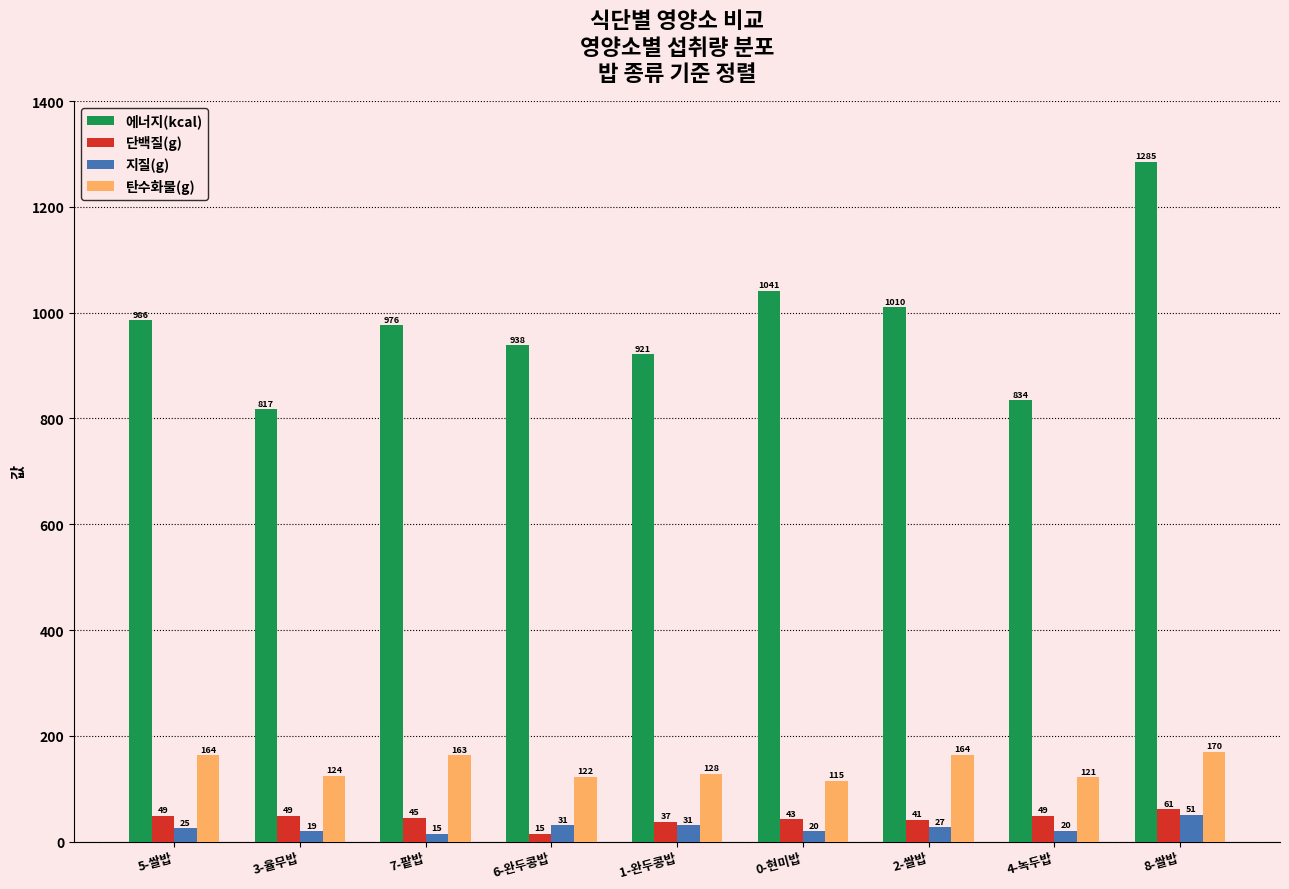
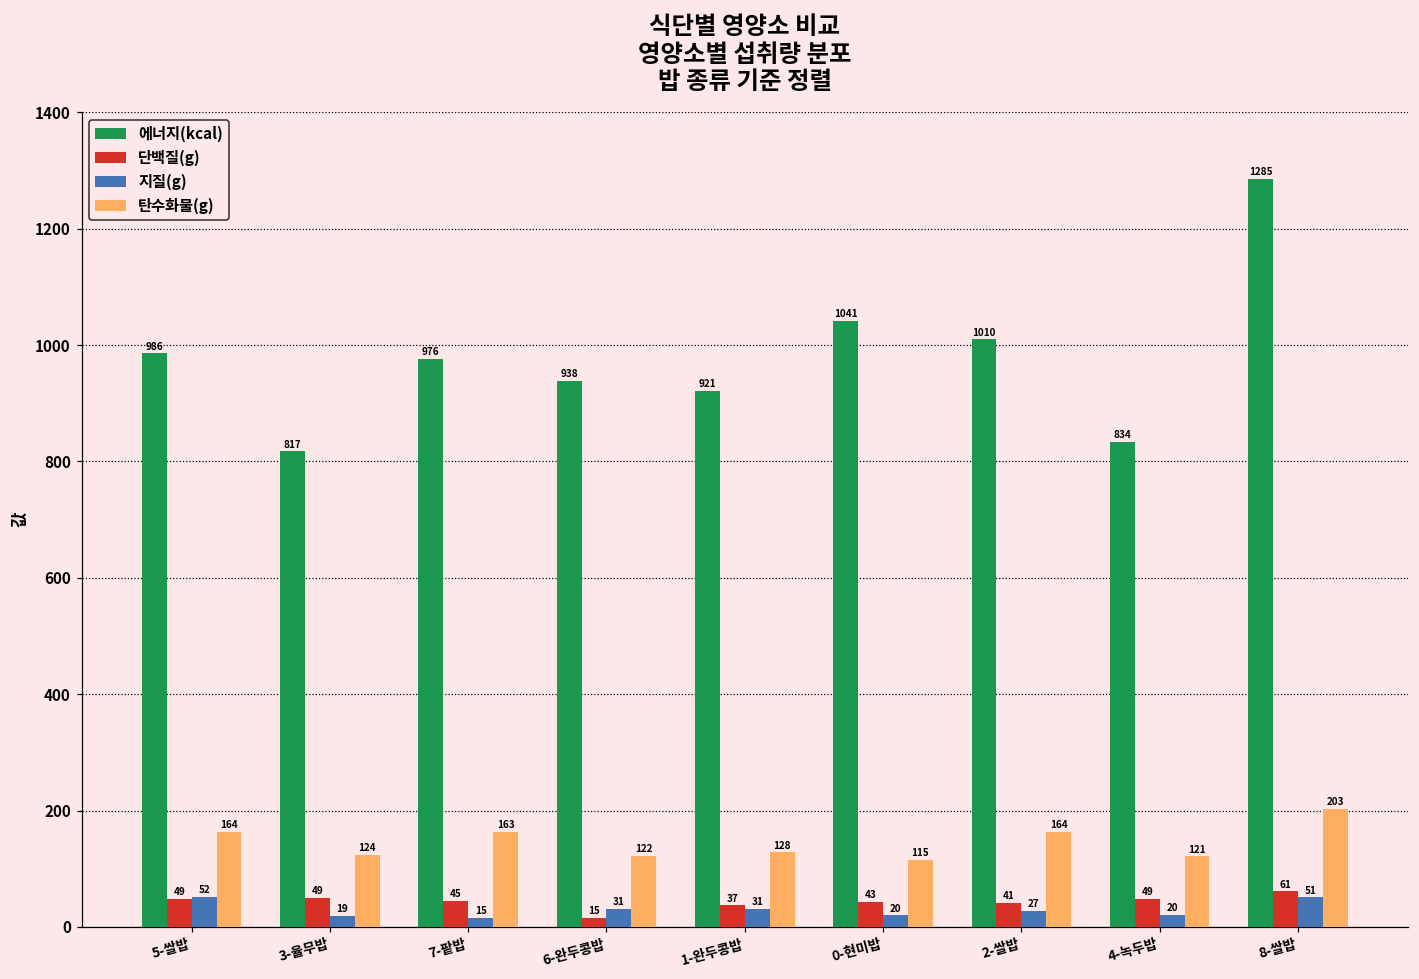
지질(g), 5-쌀밥: 25 -> 52
탄수화물(g), 8-쌀밥: 170 -> 203
